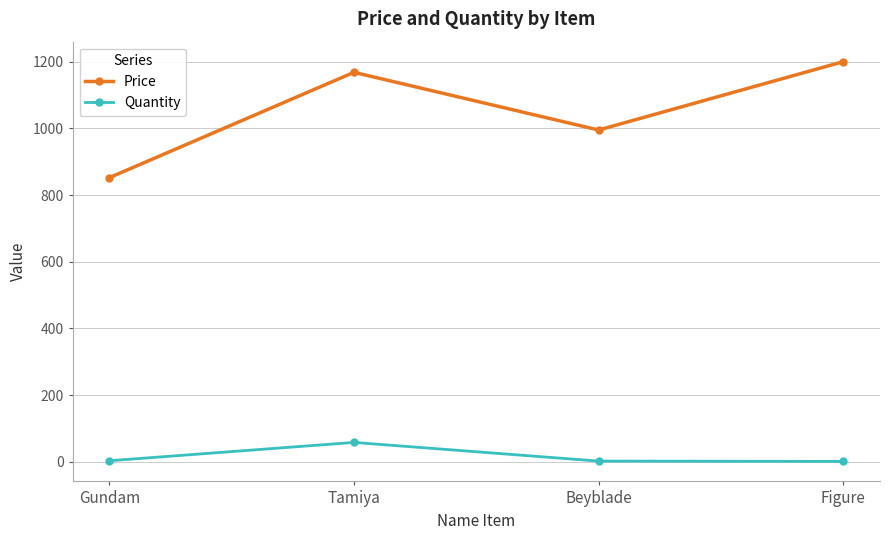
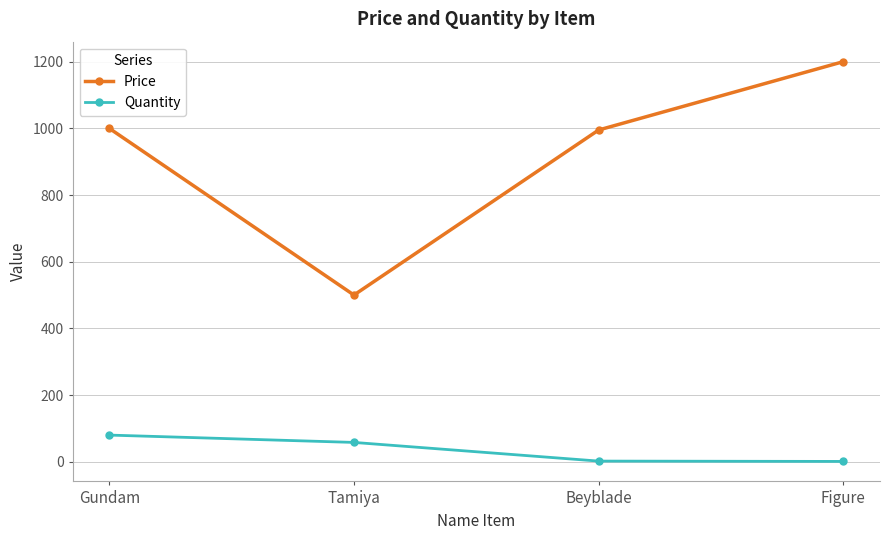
Price, Gundam: 850 -> 1000
Quantity, Gundam: 0 -> 80
Price, Tamiya: 1170 -> 500
